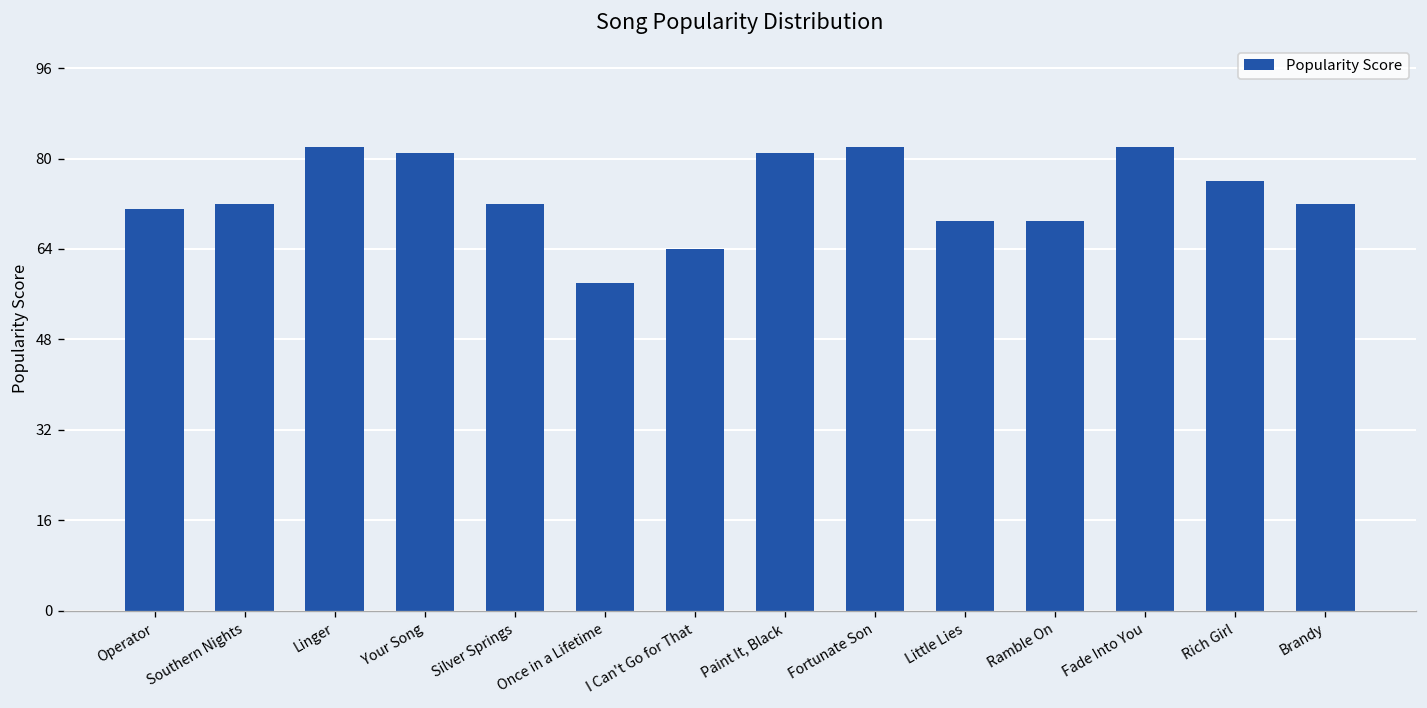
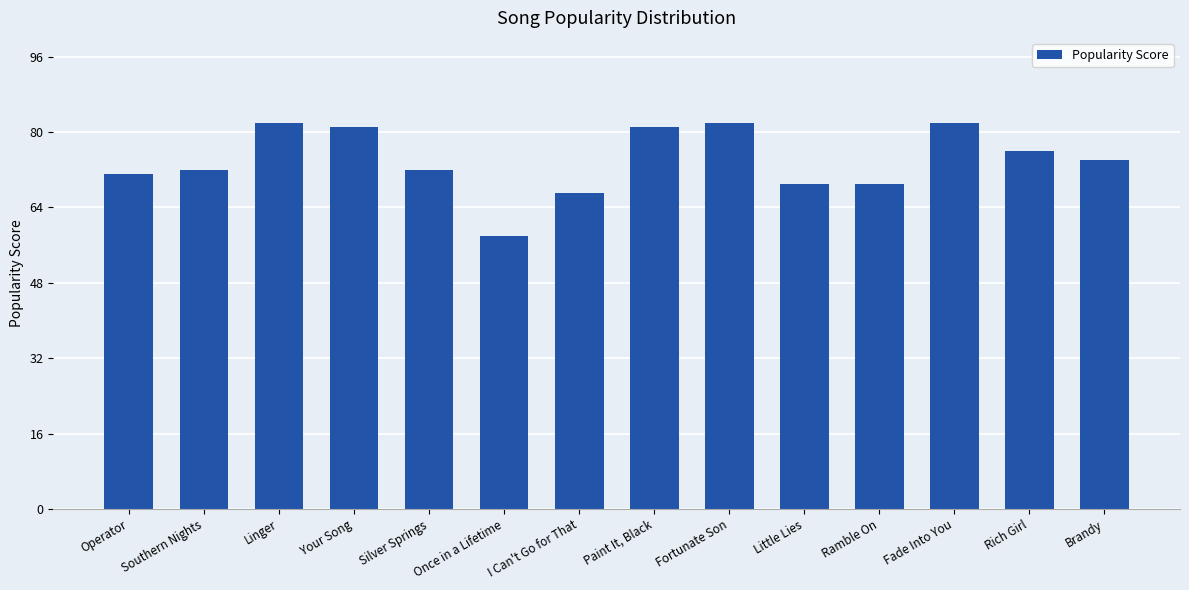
I Can't Go for That: 64 -> 67
Brandy: 72 -> 74
